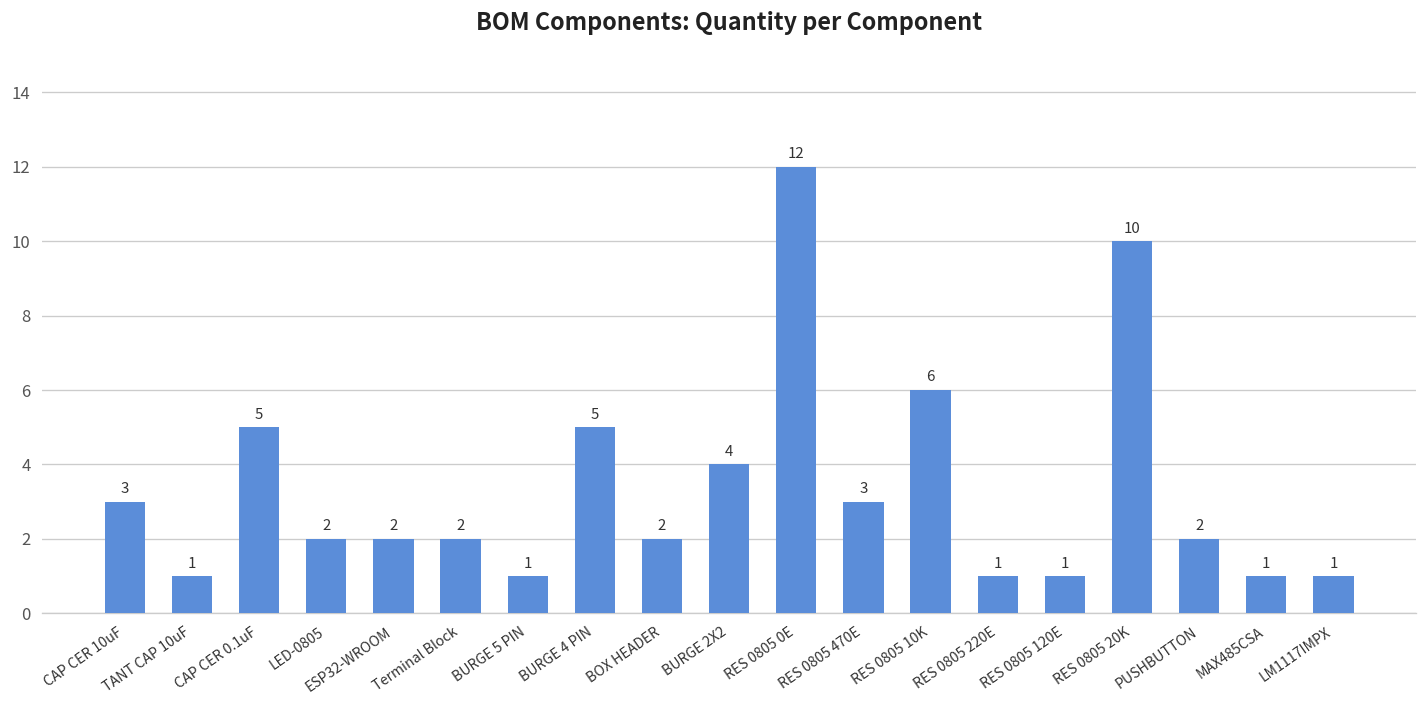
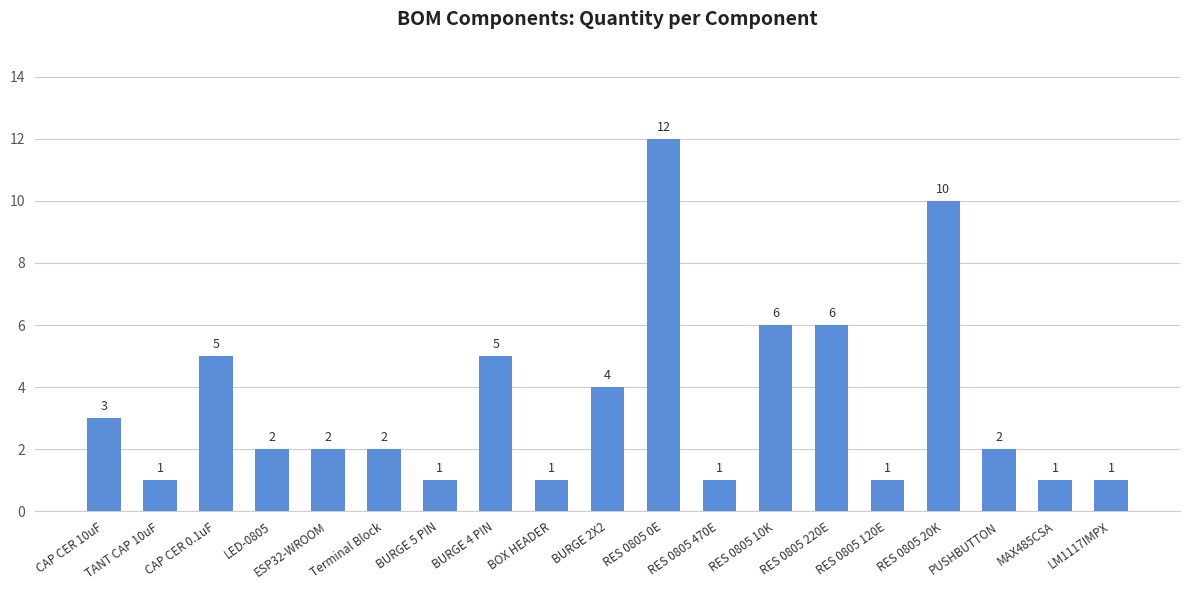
BOX HEADER: 2 -> 1
RES 0805 470E: 3 -> 1
RES 0805 220E: 1 -> 6
